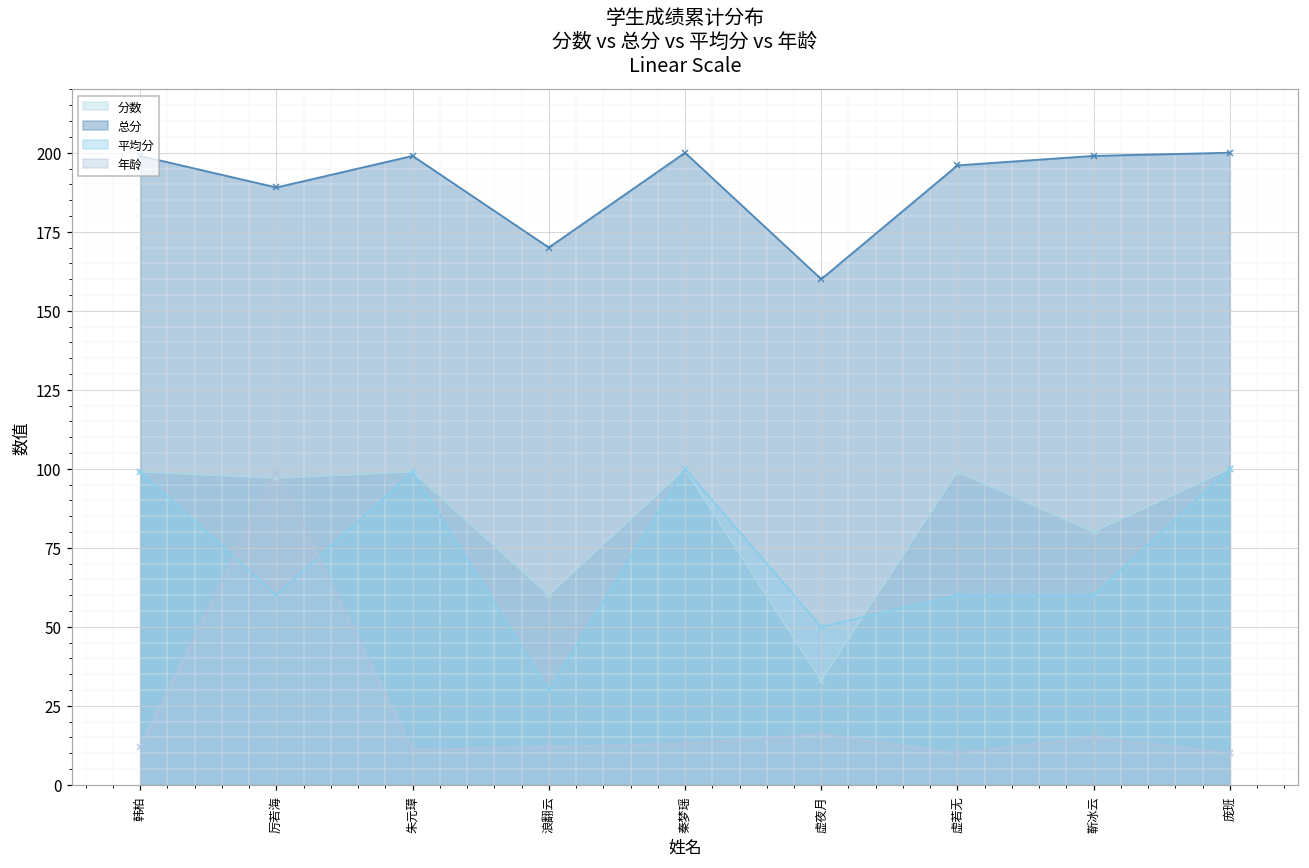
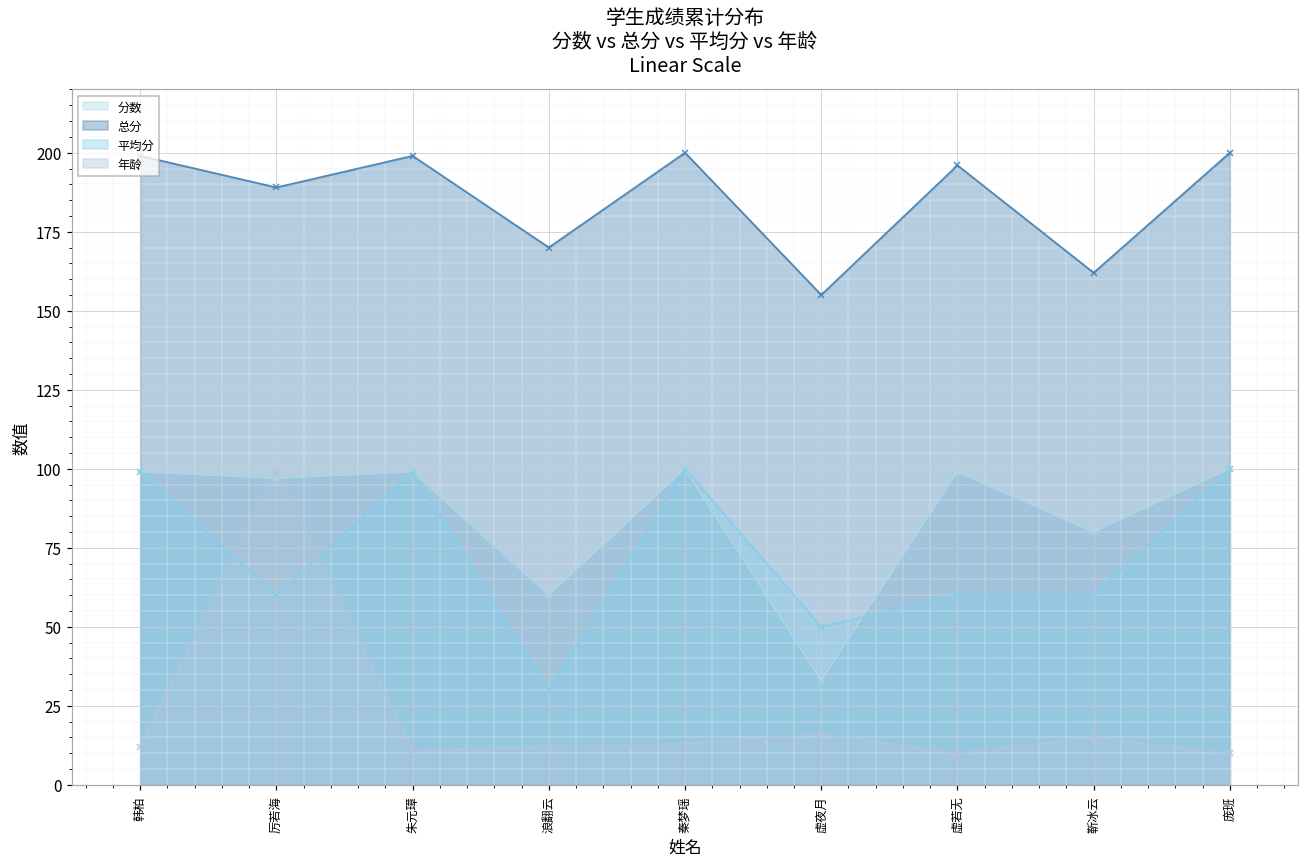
总分, 虚夜月: 160 -> 155
总分, 靳冰云: 199 -> 162
